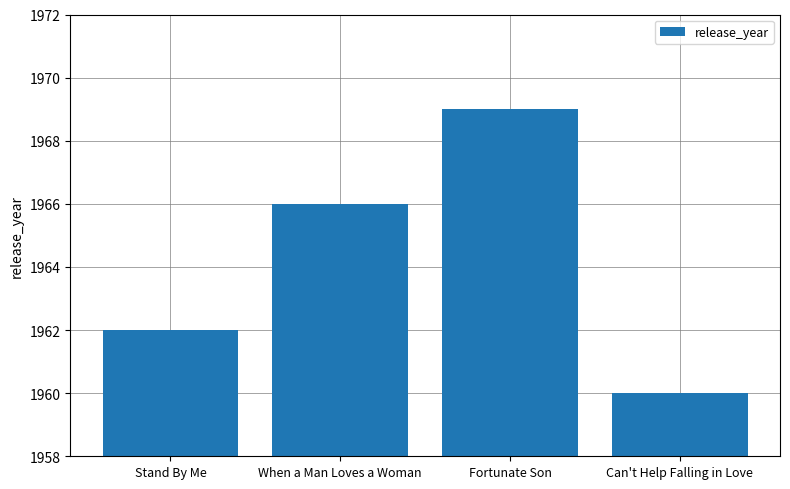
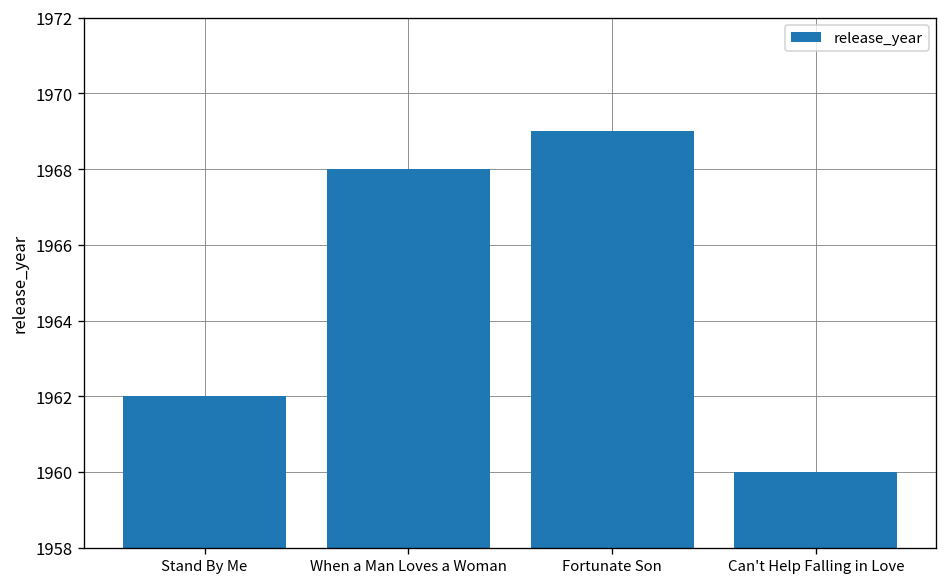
When a Man Loves a Woman: 1966 -> 1968
